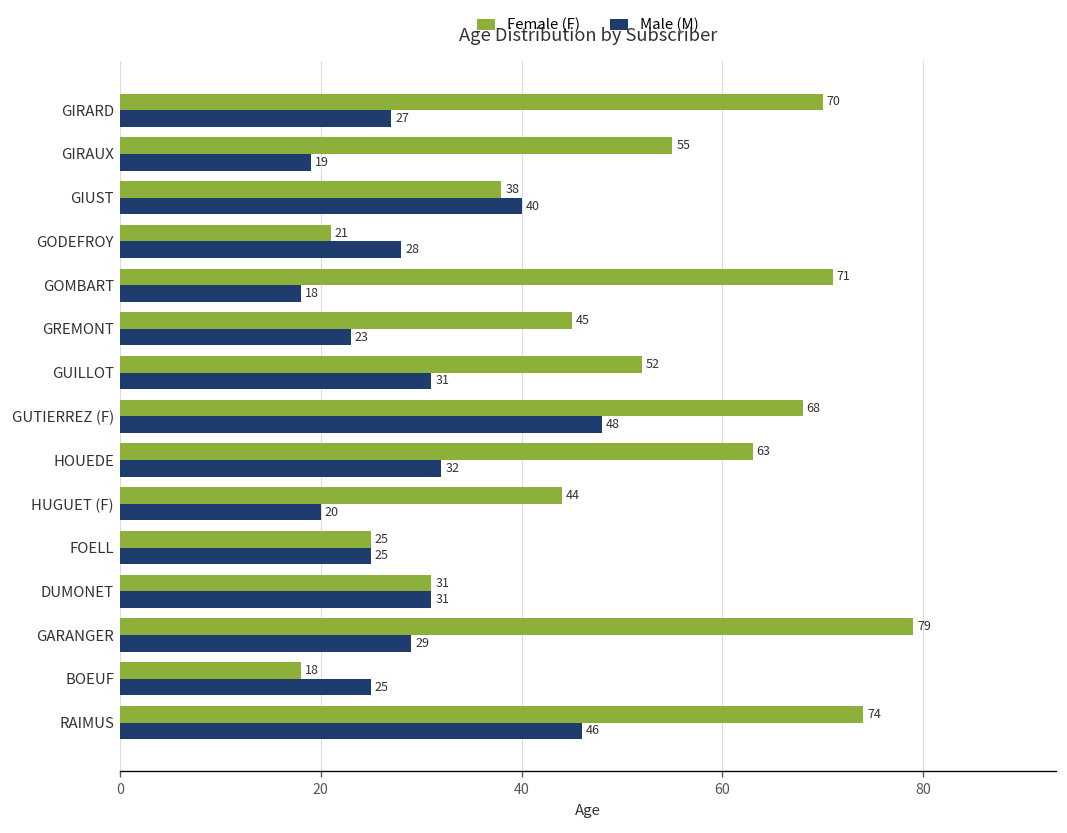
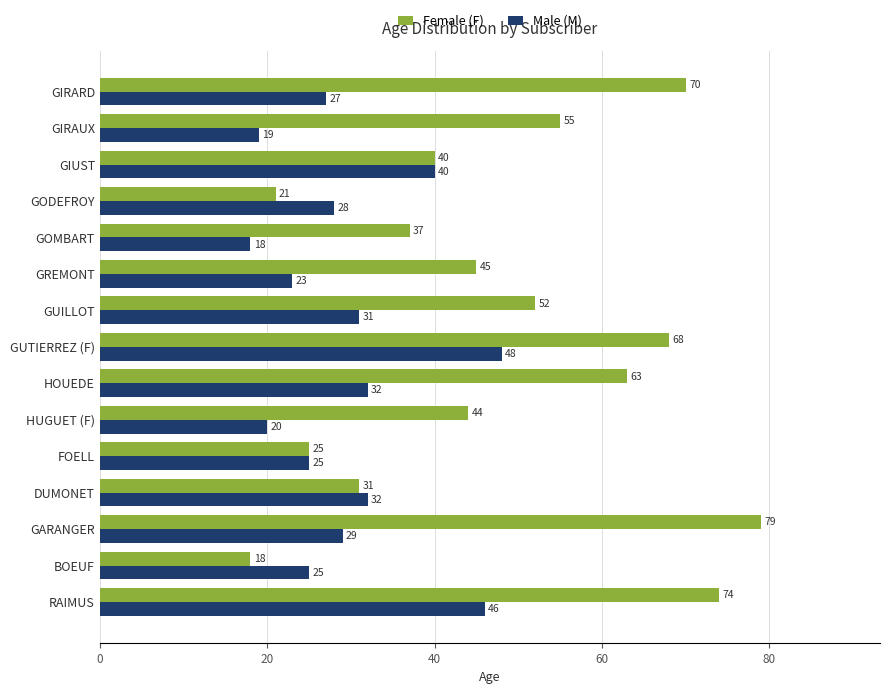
Female (F), GIUST: 38 -> 40
Female (F), GOMBART: 71 -> 37
Male (M), DUMONET: 31 -> 32
